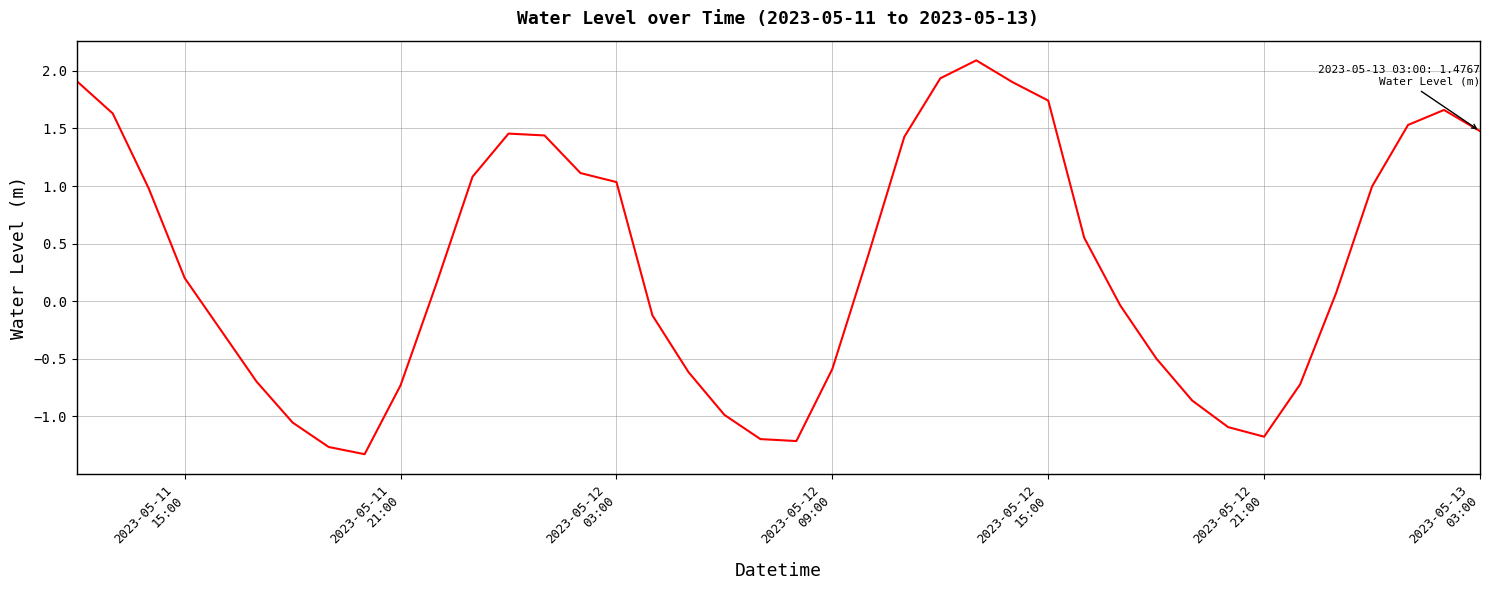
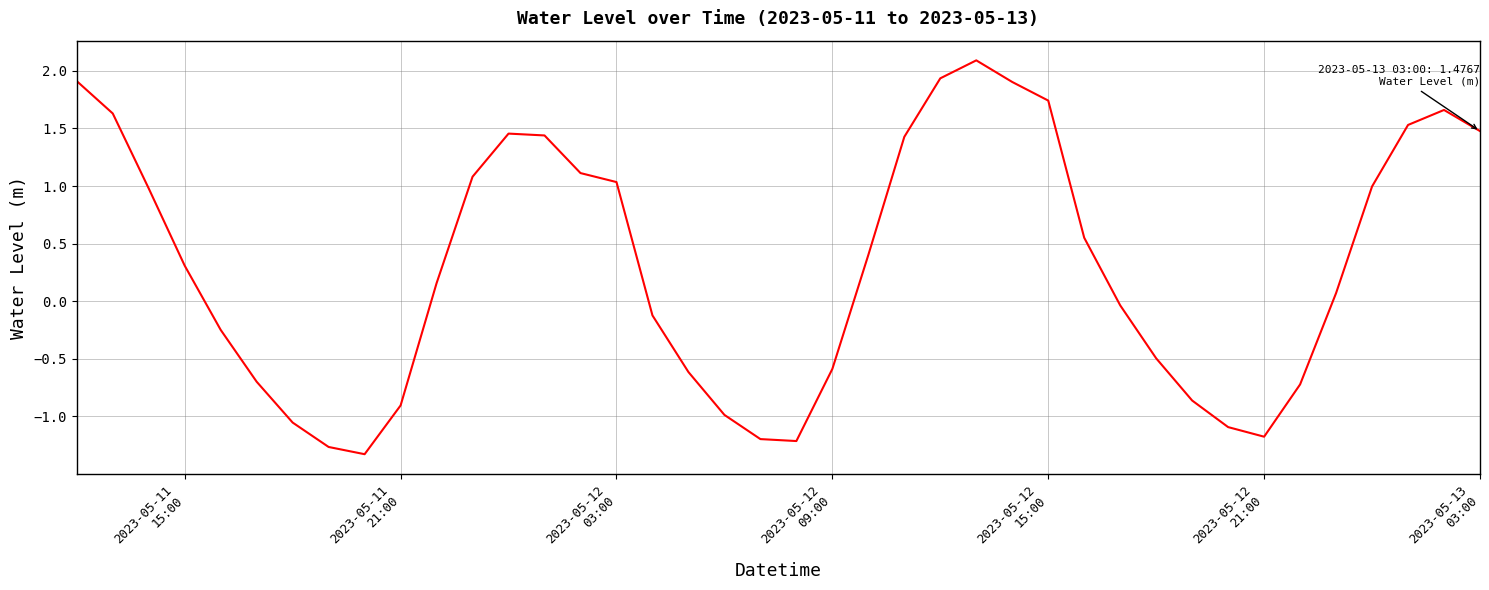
2023-05-11 15:00: 0.20 -> 0.31
2023-05-11 21:00: -0.73 -> -0.90
